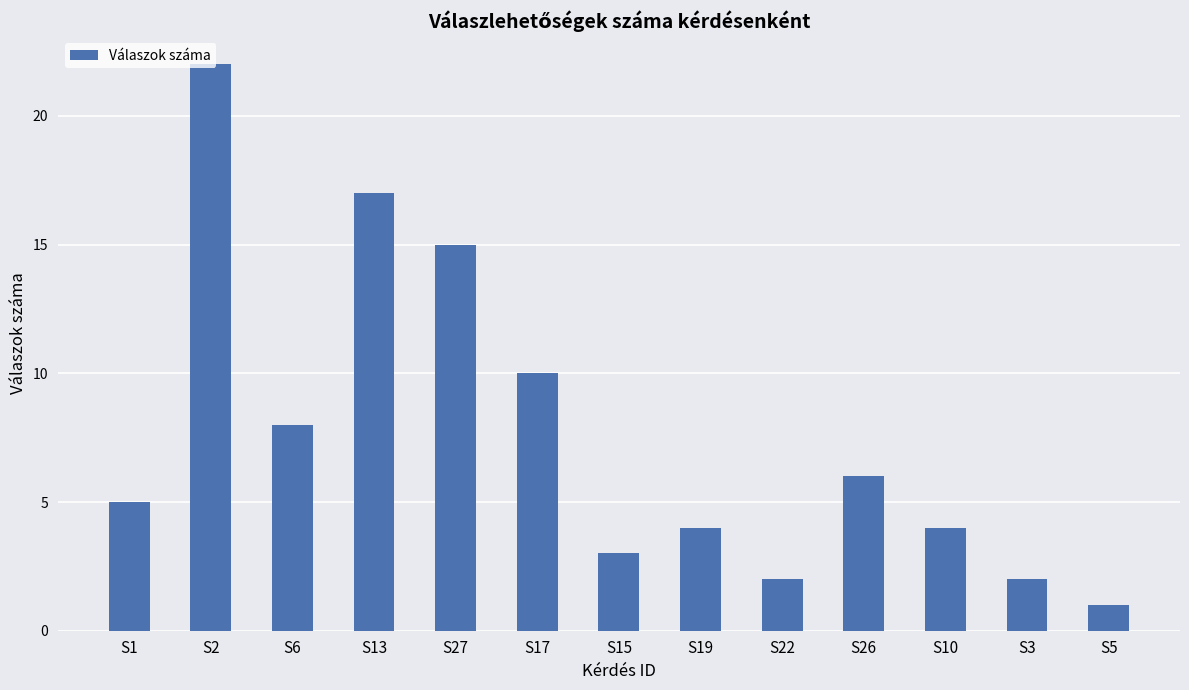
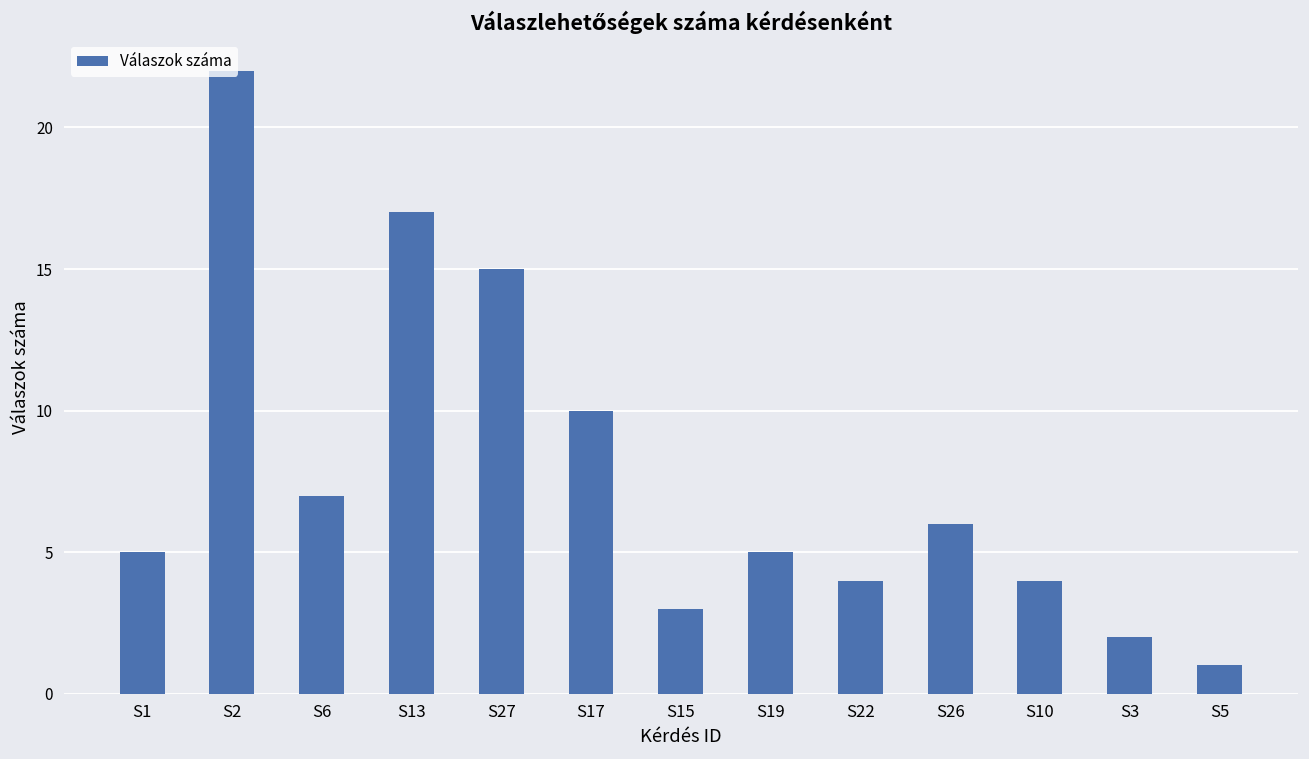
S6: 8 -> 7
S19: 4 -> 5
S22: 2 -> 4
